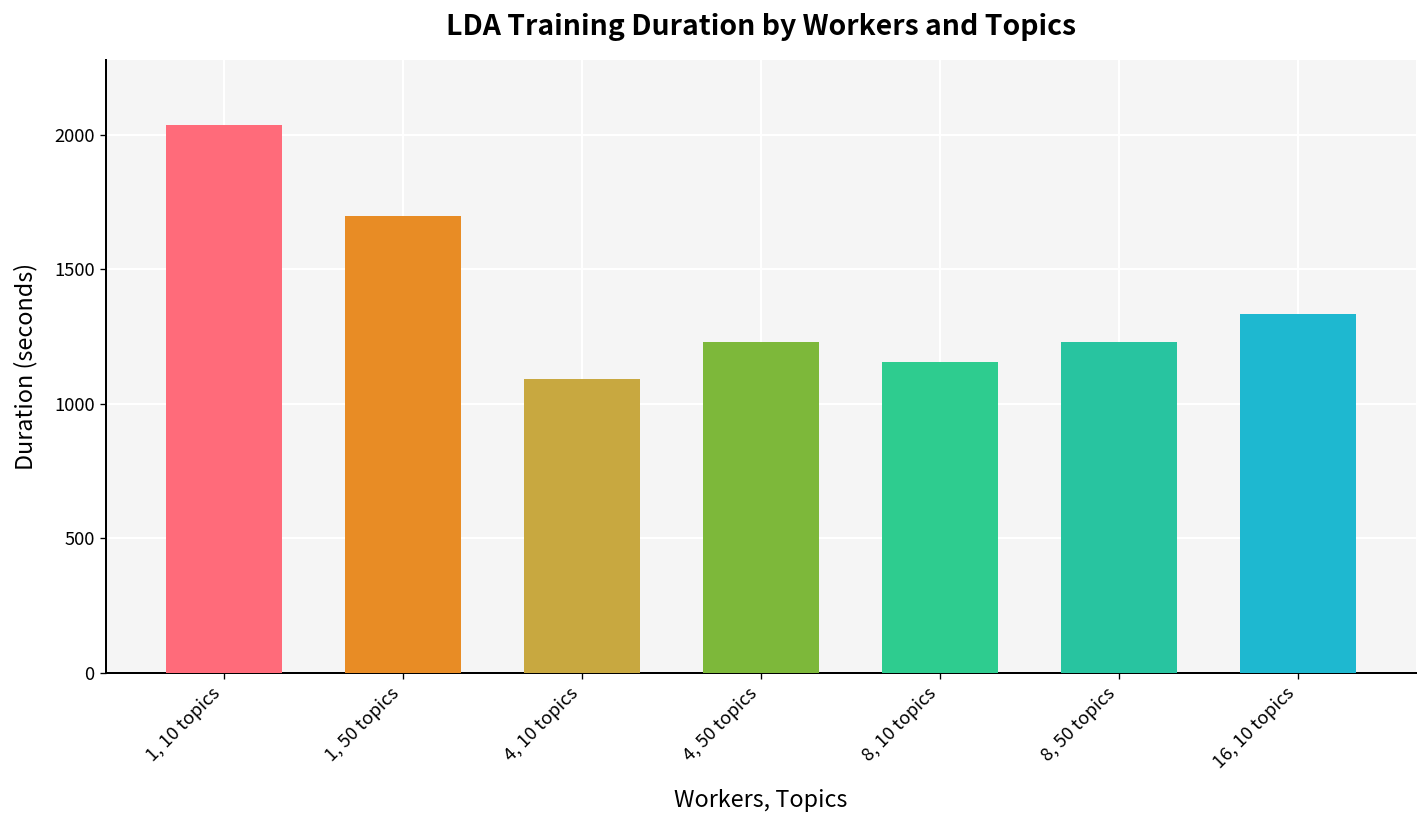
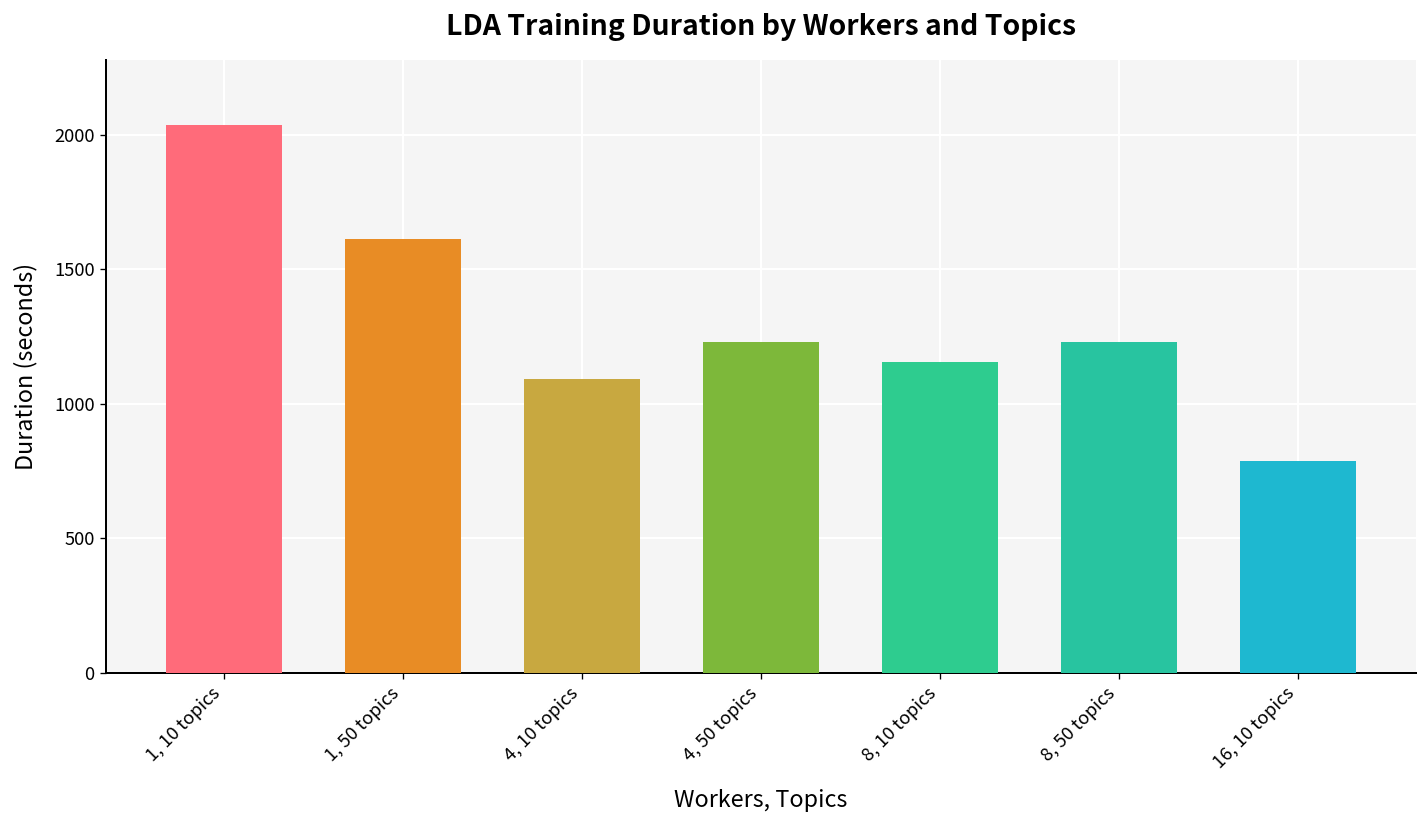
1, 50 topics: 1700 -> 1610
16, 10 topics: 1330 -> 790
